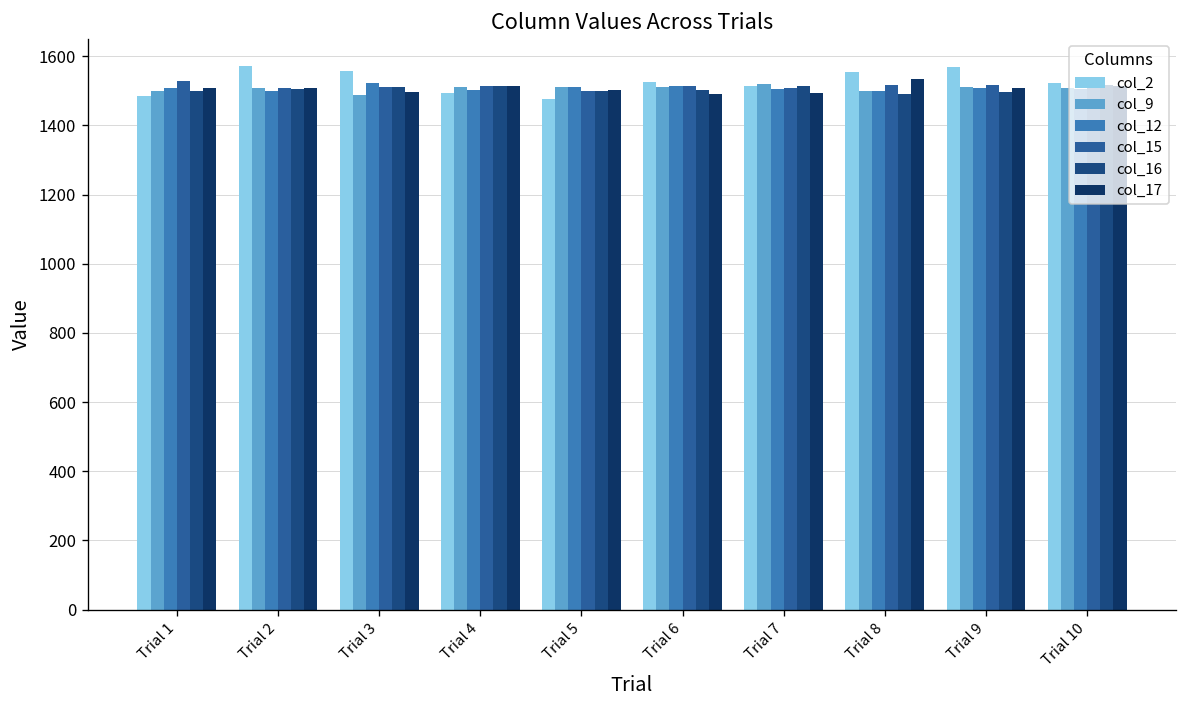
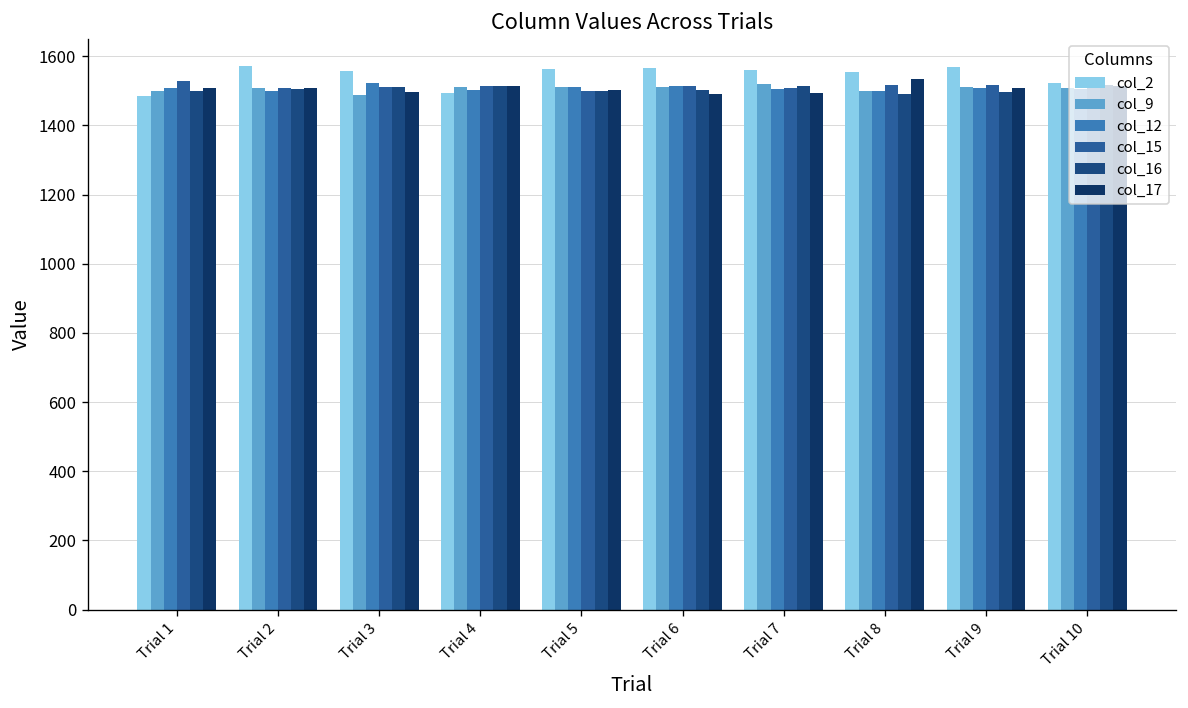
col_2, Trial 5: 1480 -> 1560
col_2, Trial 6: 1530 -> 1570
col_2, Trial 7: 1520 -> 1560
